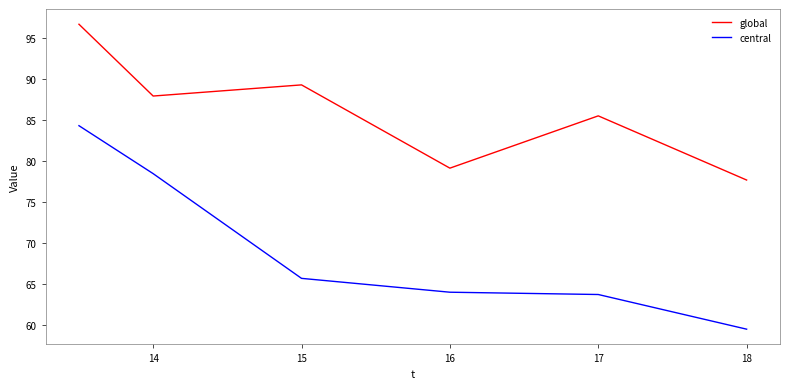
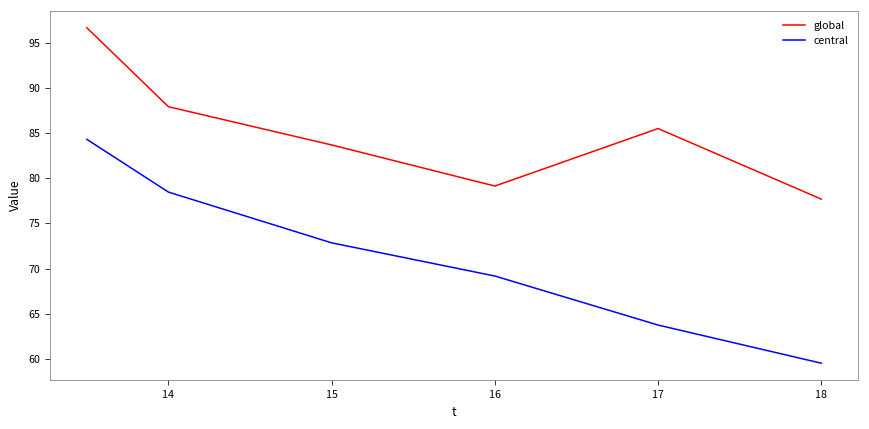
global, 15: 89 -> 84
central, 15: 66 -> 73
central, 16: 64 -> 69
